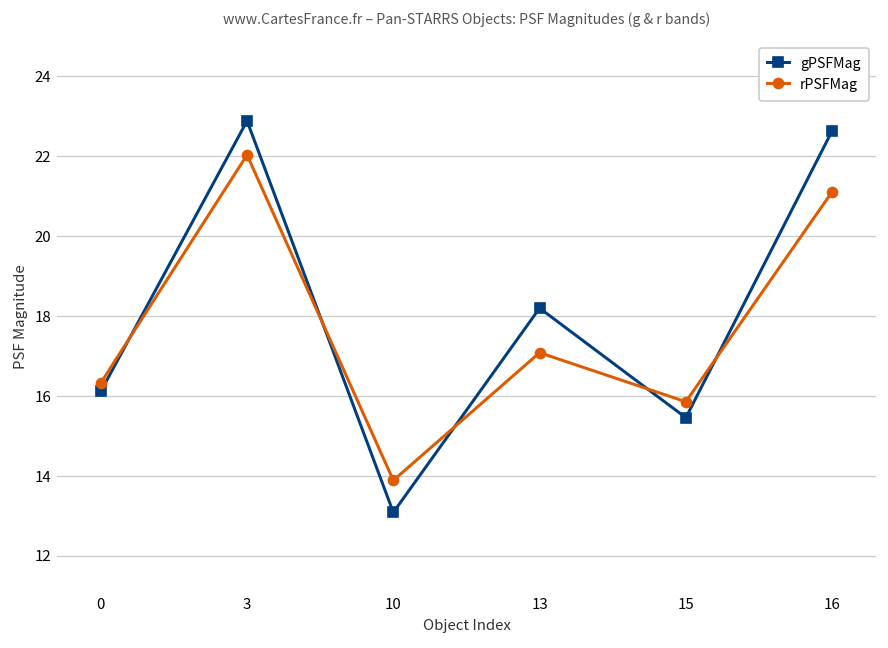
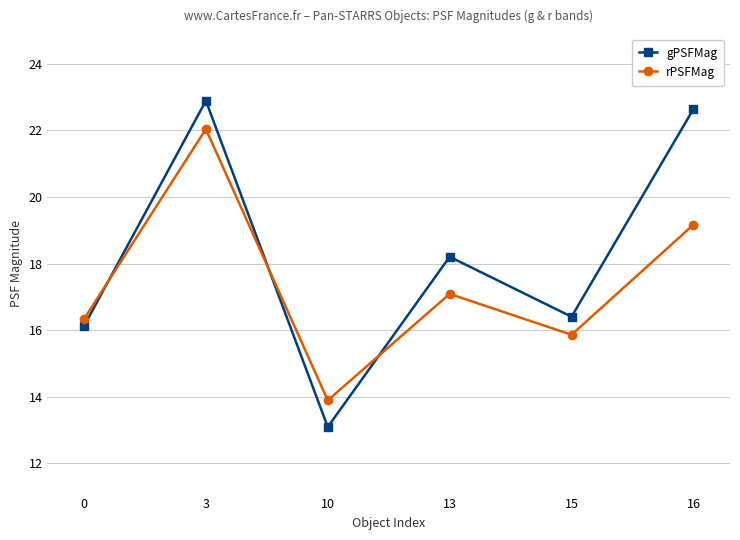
gPSFMag, 15: 15.5 -> 16.4
rPSFMag, 16: 21.1 -> 19.2
